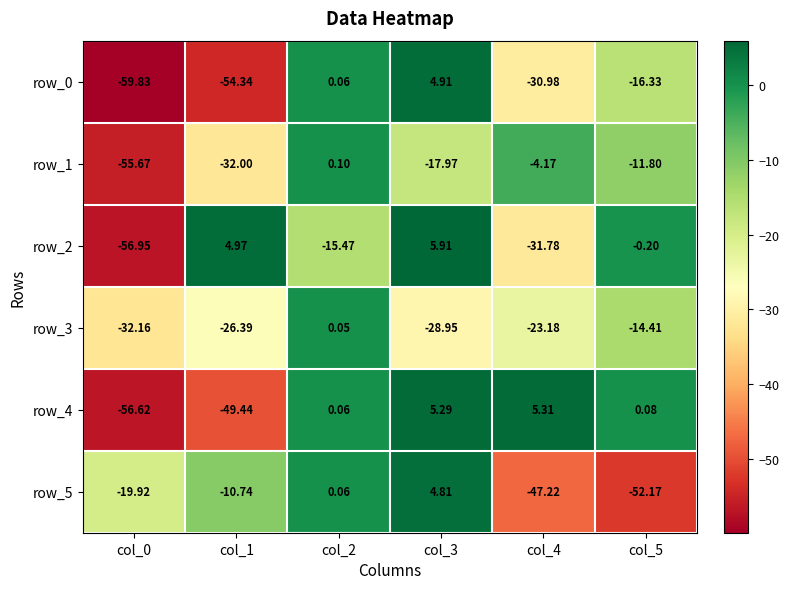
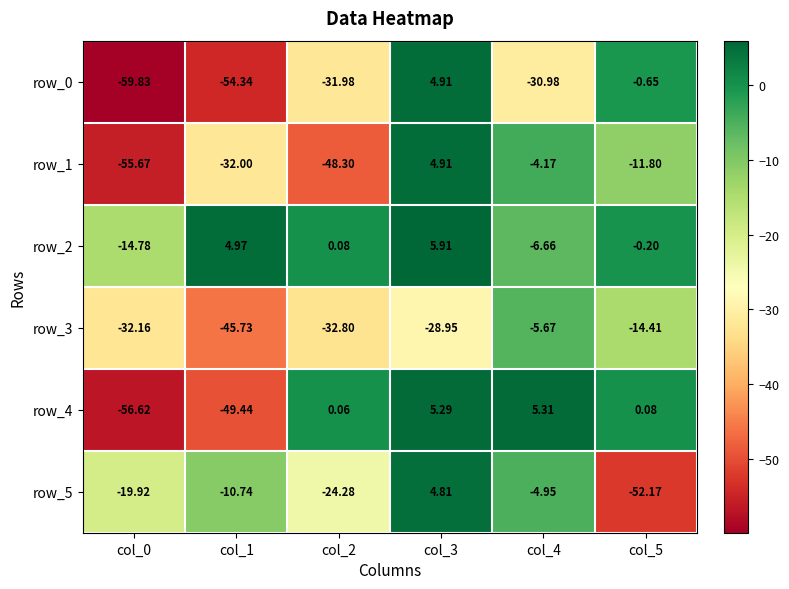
row_0, col_2: 0.06 -> -31.98
row_0, col_5: -16.33 -> -0.65
row_1, col_2: 0.10 -> -48.30
row_1, col_3: -17.97 -> 4.91
row_2, col_0: -56.95 -> -14.78
row_2, col_2: -15.47 -> 0.08
row_2, col_4: -31.78 -> -6.66
row_3, col_1: -26.39 -> -45.73
row_3, col_2: 0.05 -> -32.80
row_3, col_4: -23.18 -> -5.67
row_5, col_2: 0.06 -> -24.28
row_5, col_4: -47.22 -> -4.95
